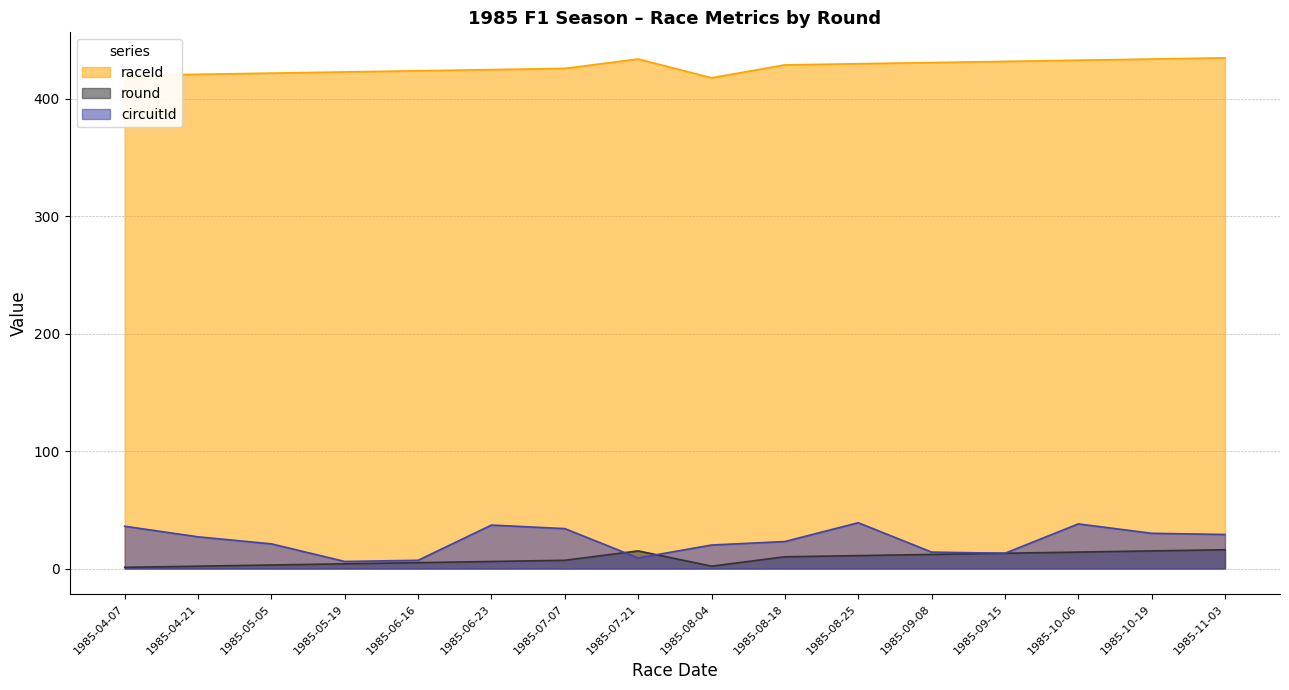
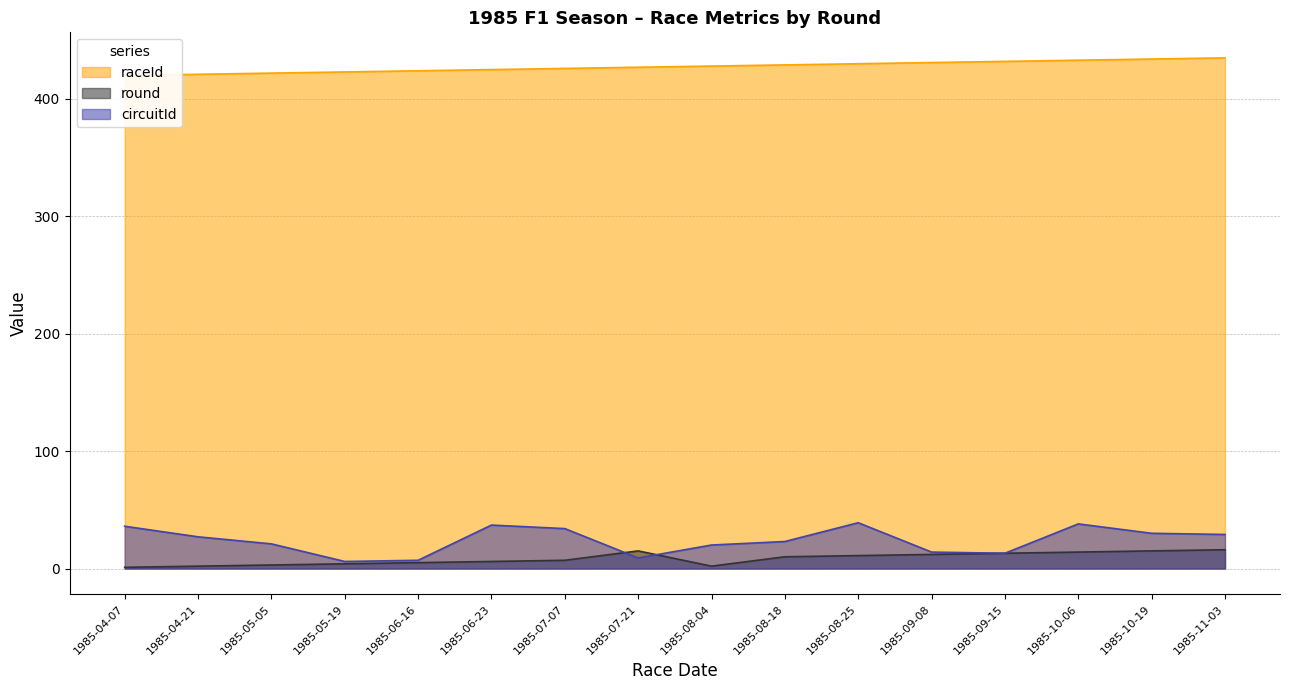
raceId, 1985-07-21: 434 -> 427
raceId, 1985-08-04: 418 -> 428
